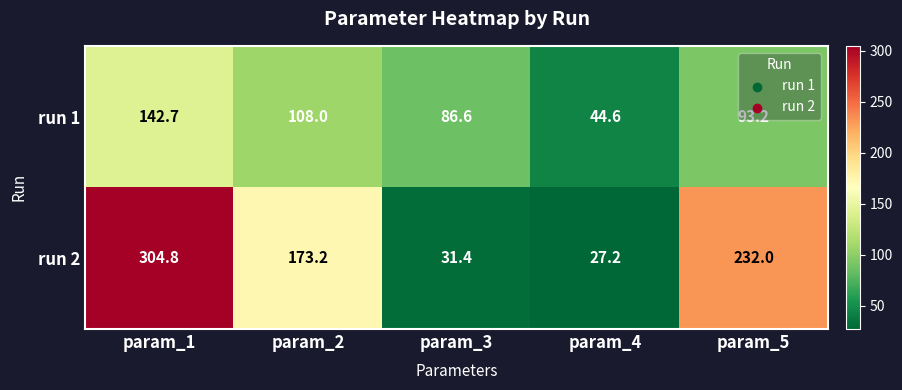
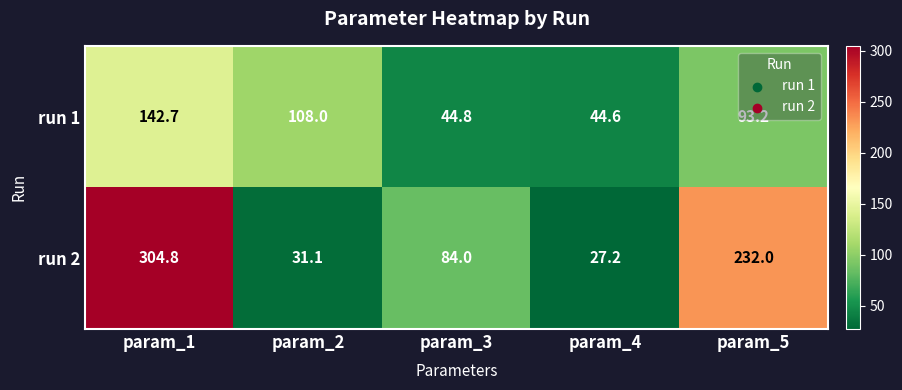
run 1, param_3: 86.6 -> 44.8
run 2, param_2: 173.2 -> 31.1
run 2, param_3: 31.4 -> 84.0
